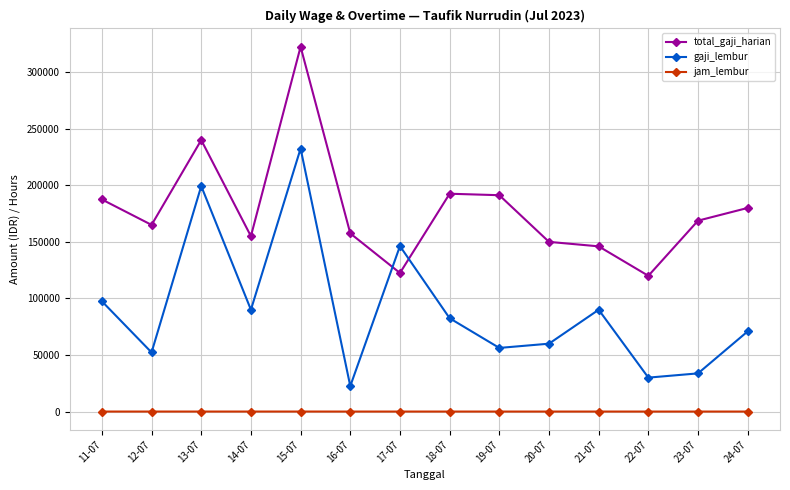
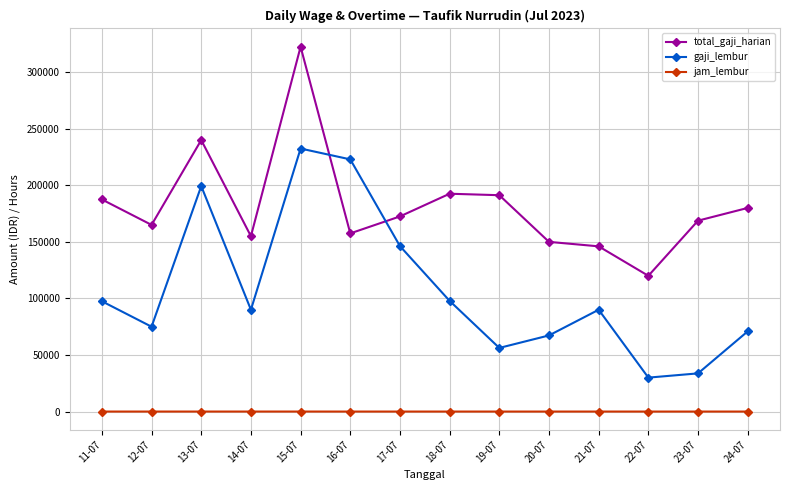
gaji_lembur, 12-07: 52000 -> 75000
gaji_lembur, 16-07: 23000 -> 223000
total_gaji_harian, 17-07: 123000 -> 173000
gaji_lembur, 18-07: 83000 -> 98000
gaji_lembur, 20-07: 60000 -> 67000
